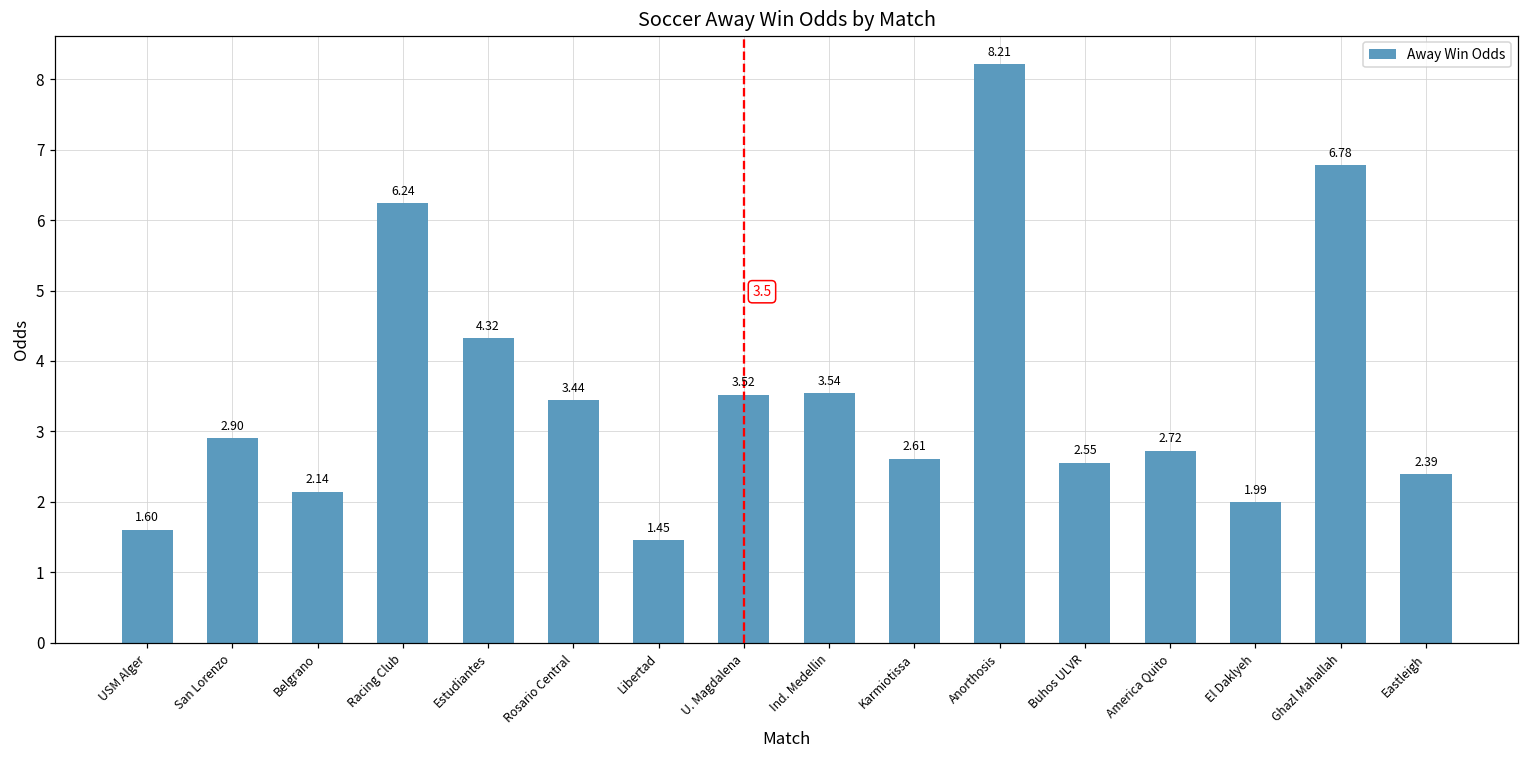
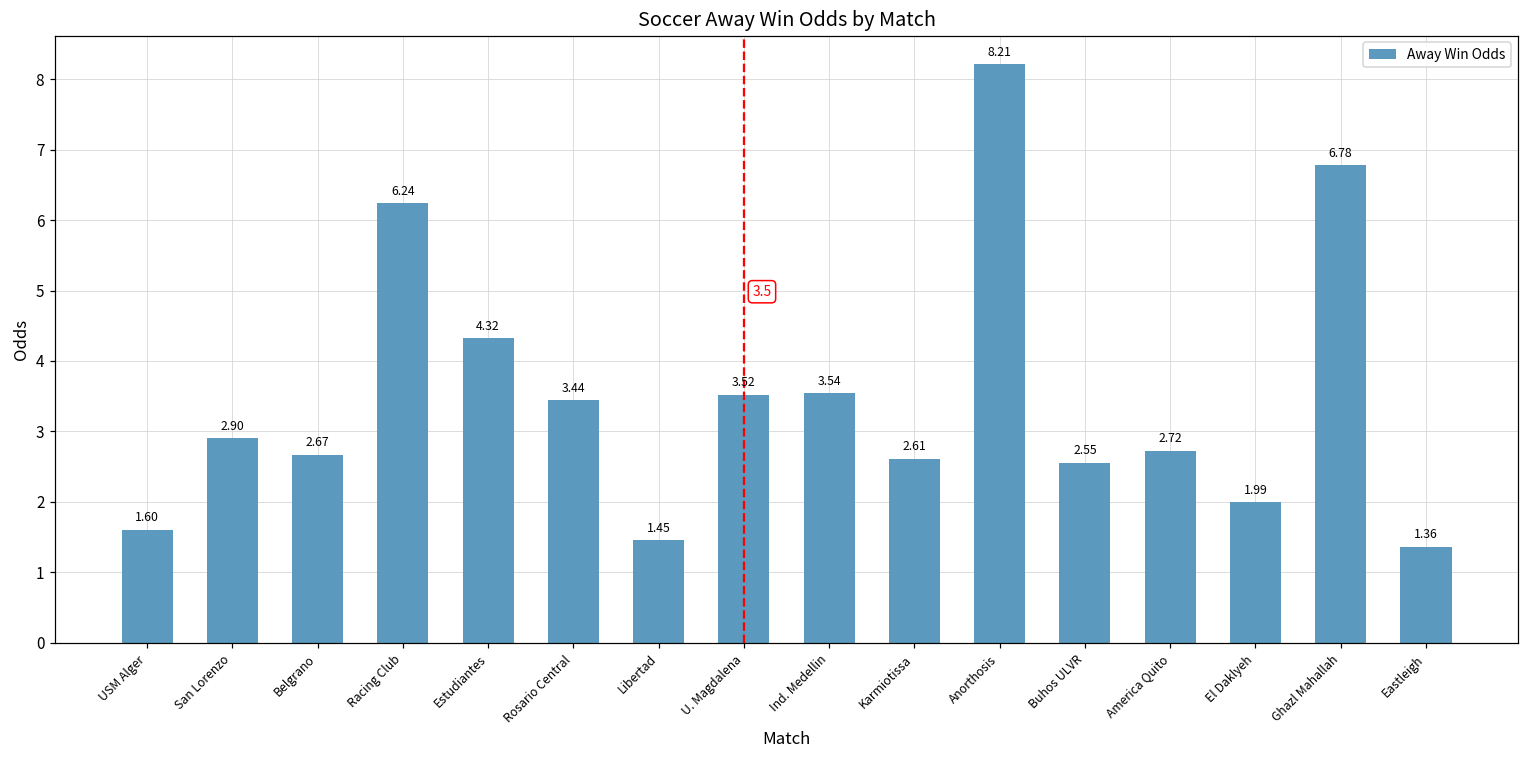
Belgrano: 2.14 -> 2.67
Eastleigh: 2.39 -> 1.36
